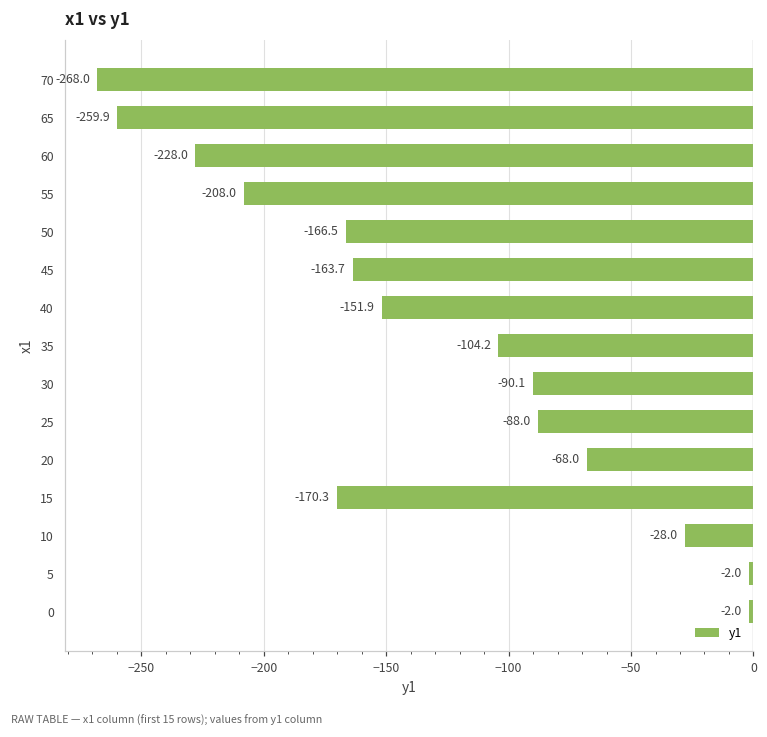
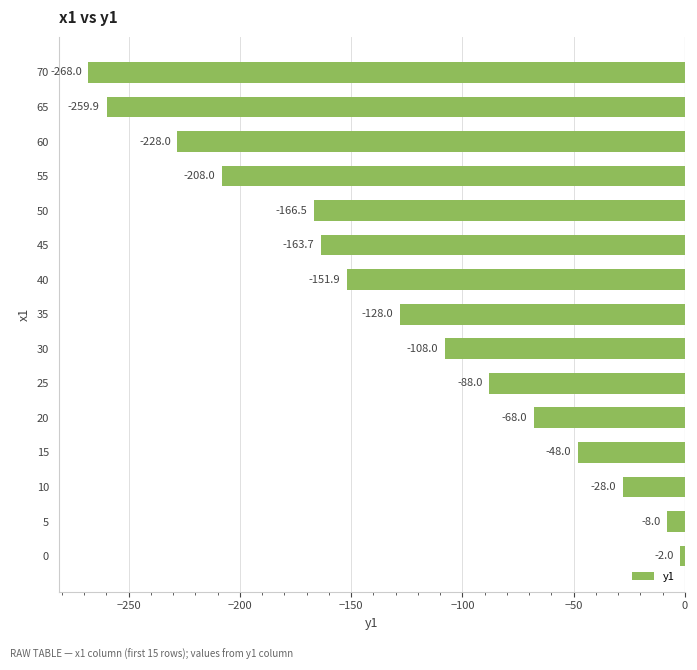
35: -104.2 -> -128.0
30: -90.1 -> -108.0
15: -170.3 -> -48.0
5: -2.0 -> -8.0
